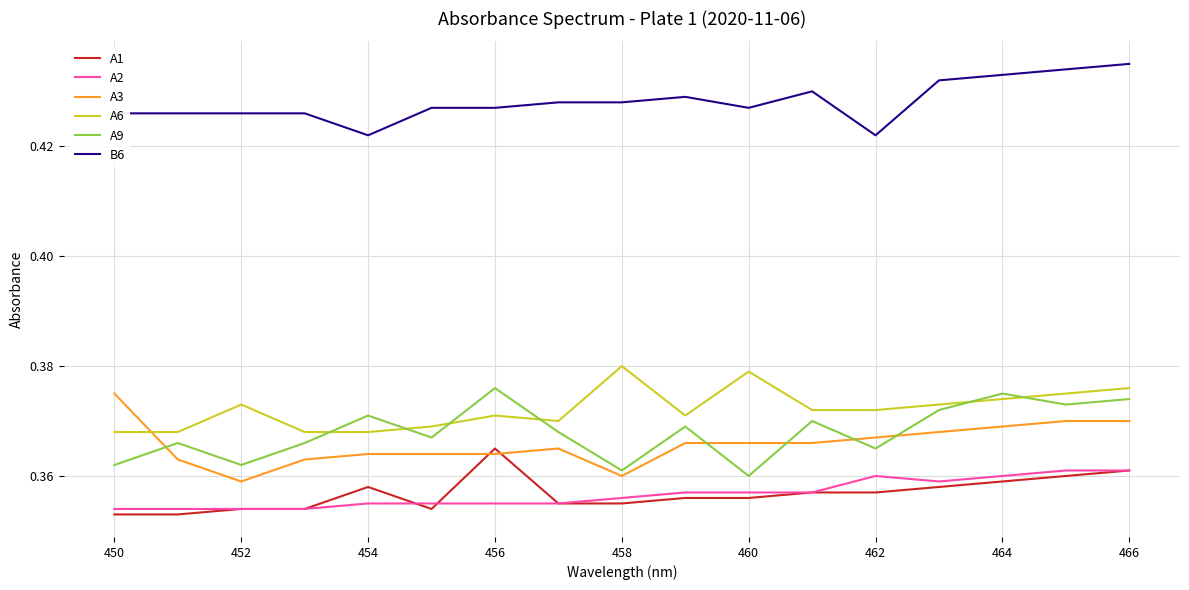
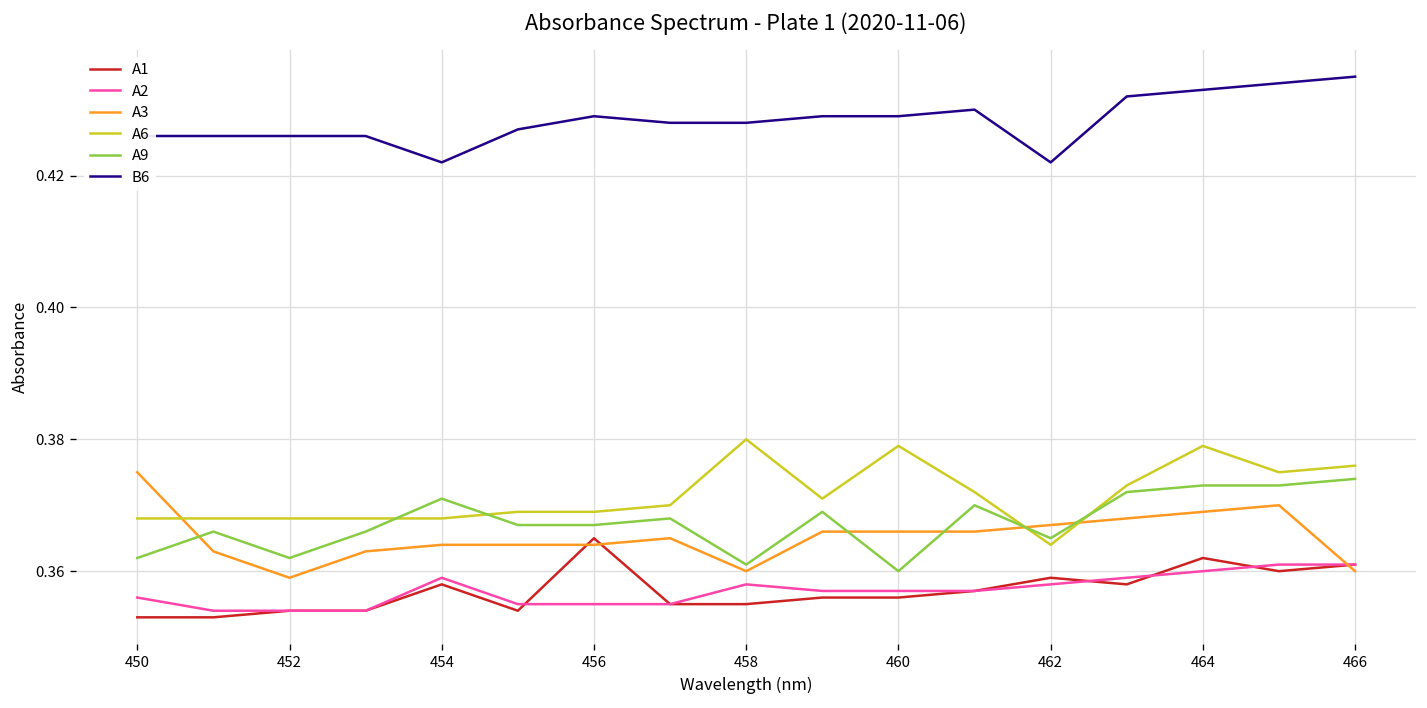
A2, 450: 0.354 -> 0.356
A6, 452: 0.373 -> 0.368
A2, 454: 0.355 -> 0.359
A6, 456: 0.371 -> 0.369
A9, 456: 0.376 -> 0.367
B6, 456: 0.427 -> 0.429
A2, 458: 0.356 -> 0.358
B6, 460: 0.427 -> 0.429
A1, 462: 0.357 -> 0.359
A2, 462: 0.360 -> 0.358
A6, 462: 0.372 -> 0.364
A1, 464: 0.359 -> 0.362
A6, 464: 0.374 -> 0.379
A9, 464: 0.375 -> 0.373
A3, 466: 0.37 -> 0.36
